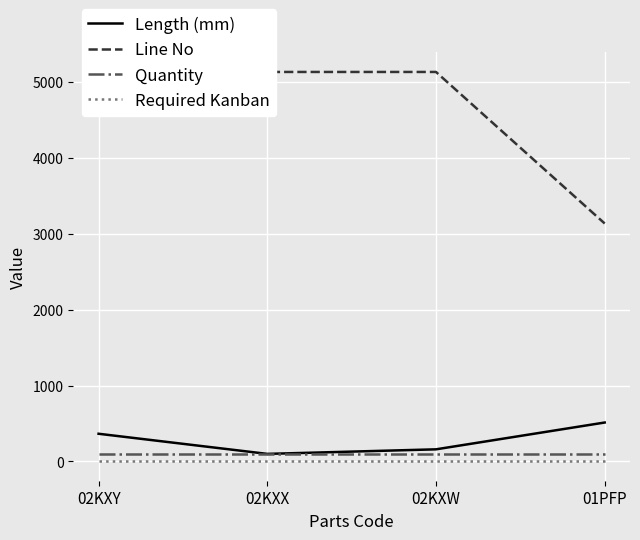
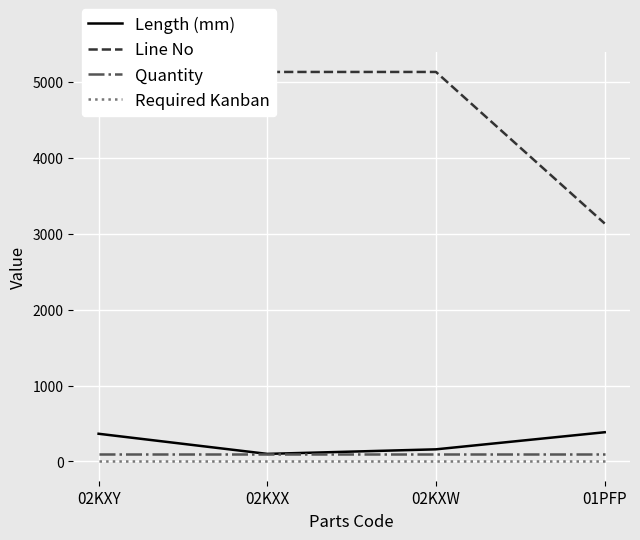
Length (mm), 01PFP: 500 -> 400
